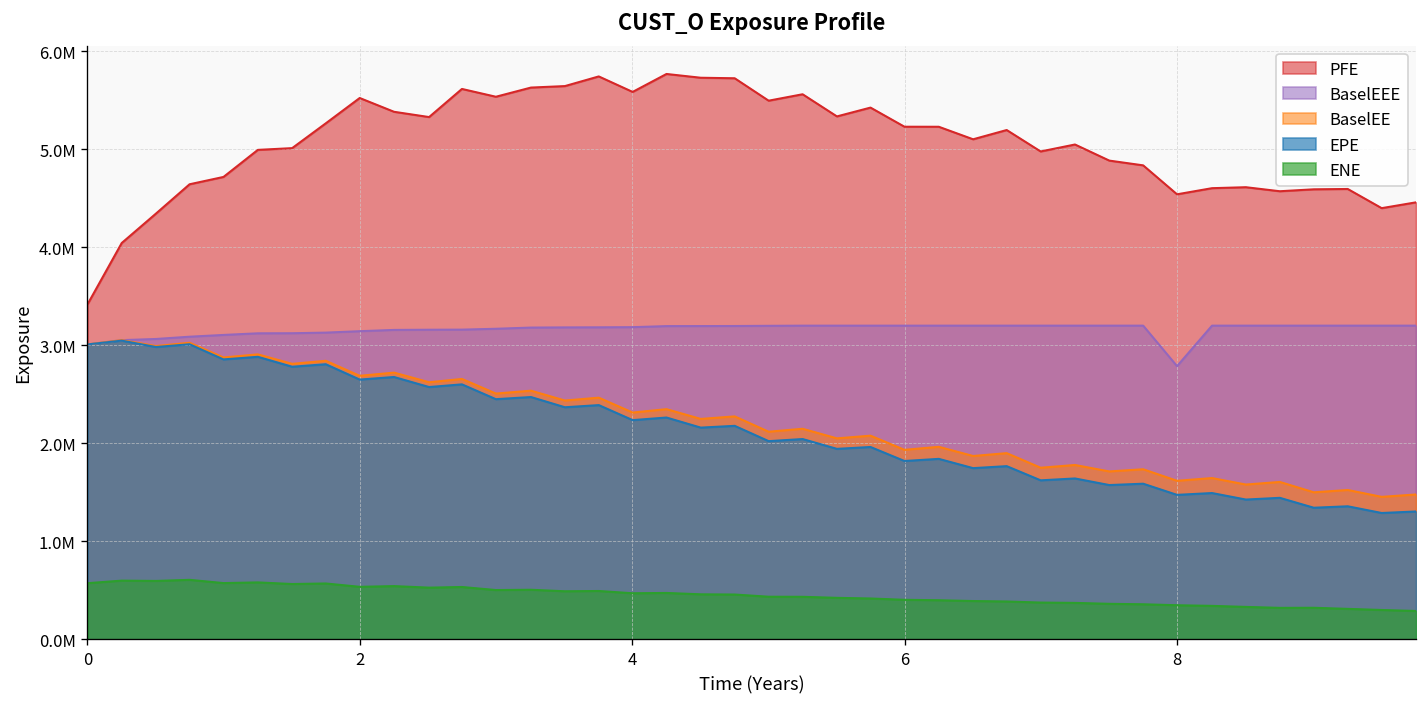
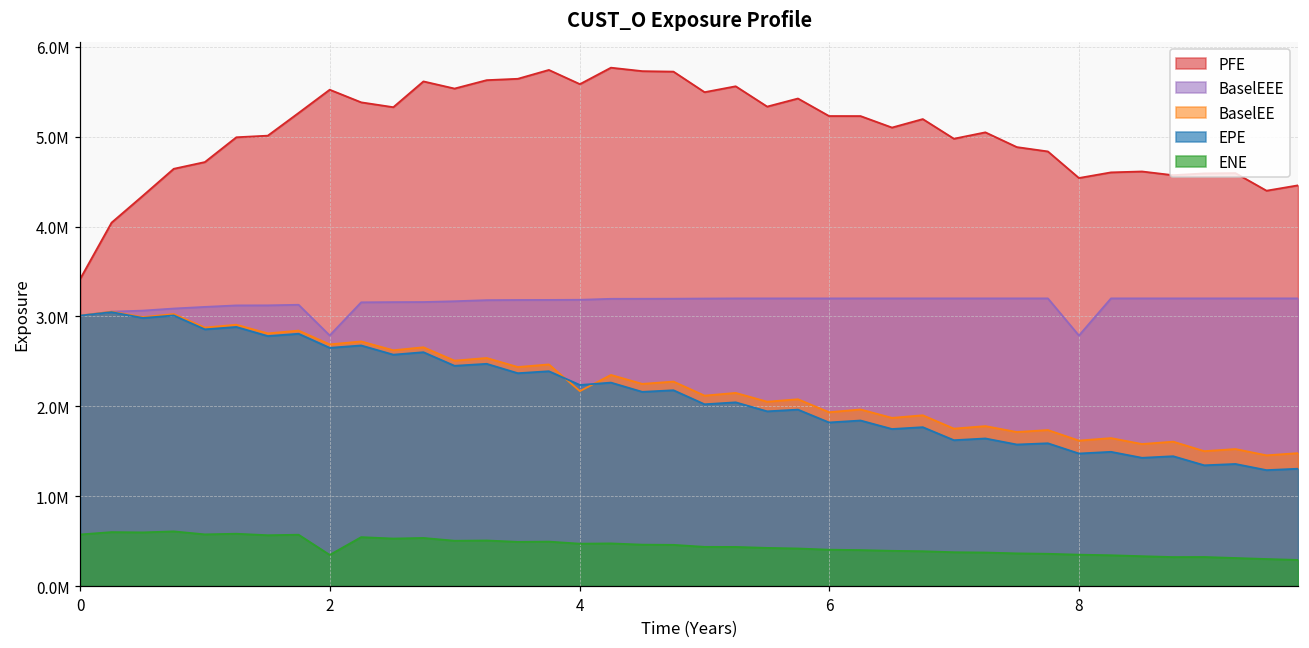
BaselEEE, 2: 3100000 -> 2800000
ENE, 2: 500000 -> 300000
BaselEE, 4: 2300000 -> 2200000
